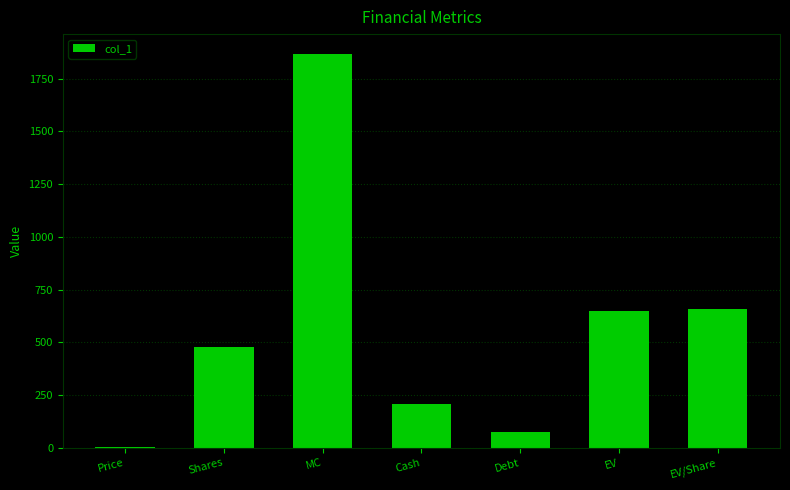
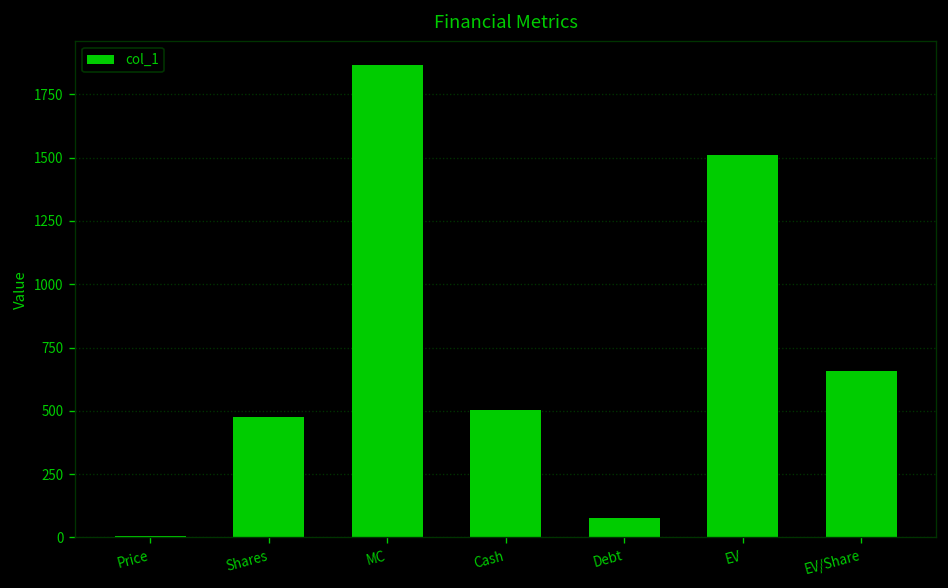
Cash: 210 -> 500
EV: 650 -> 1510
